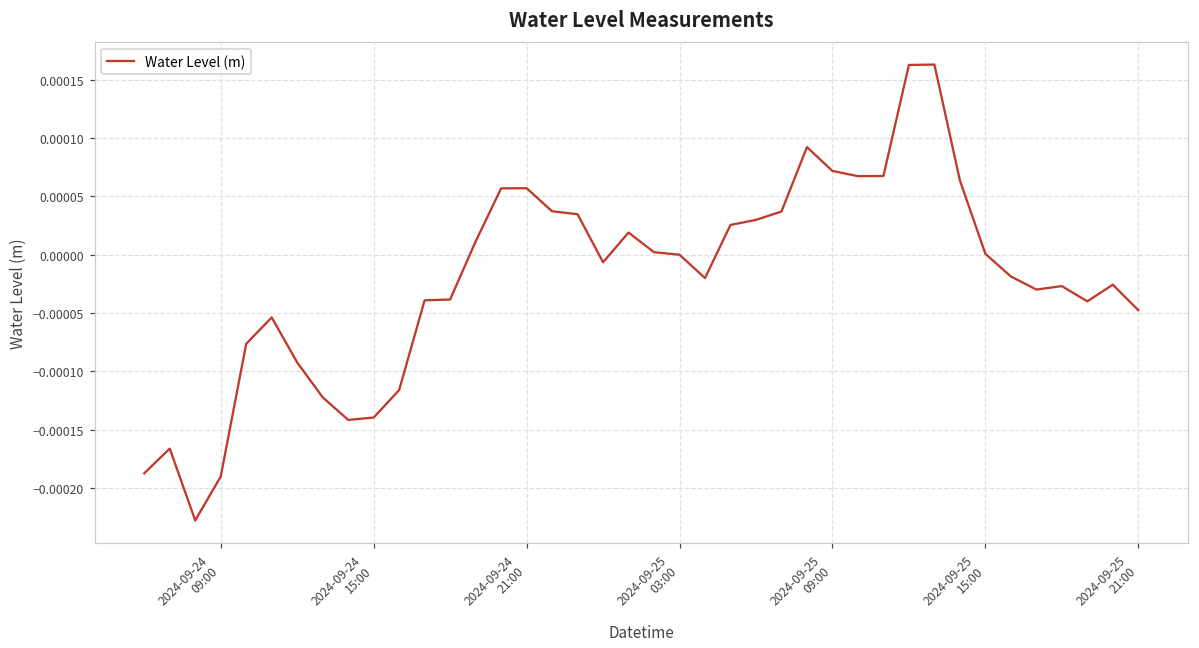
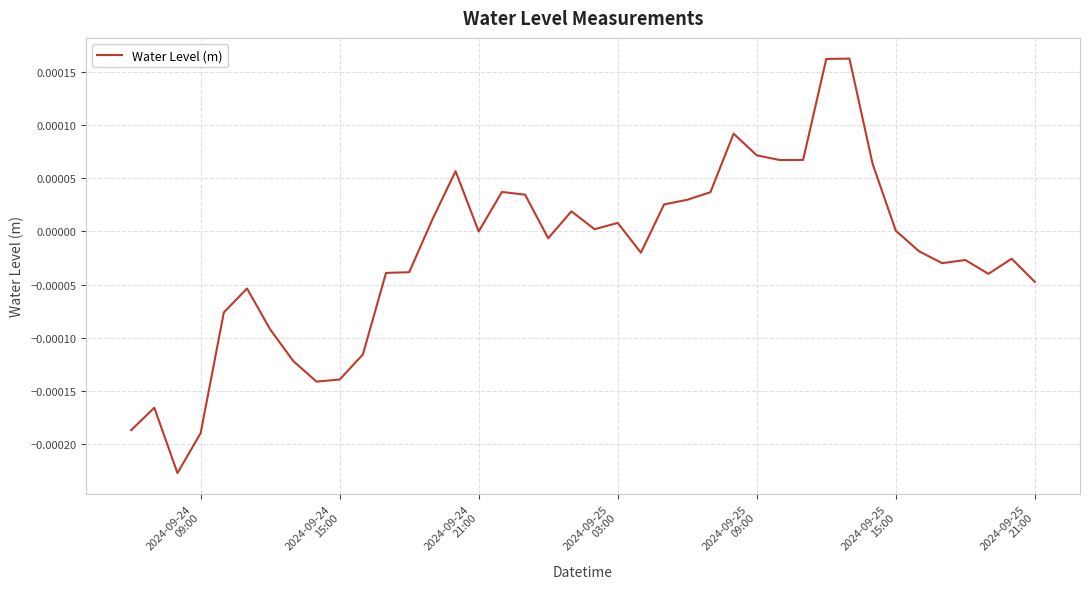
2024-09-24 21:00: 0.0001 -> 0.0000
2024-09-25 03:00: 0.00000 -> 0.00001
